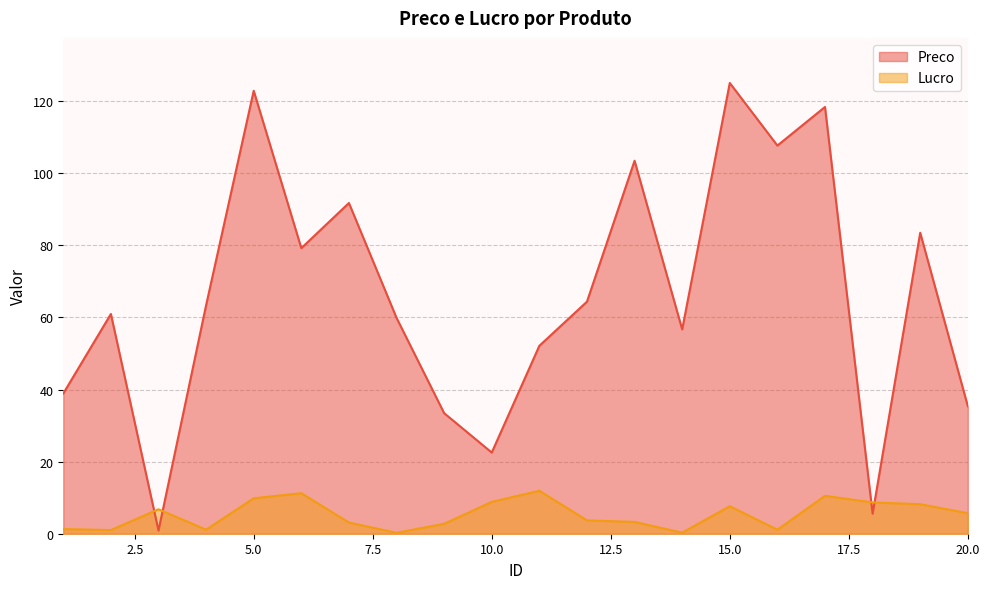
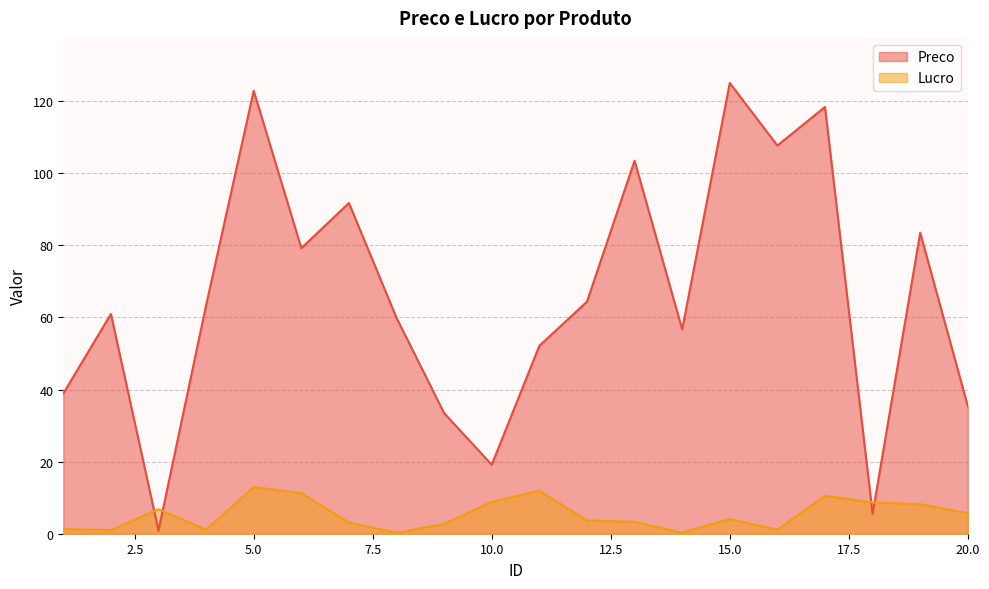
Lucro, 5.0: 10 -> 13
Preco, 10.0: 23 -> 19
Lucro, 15.0: 8 -> 4
